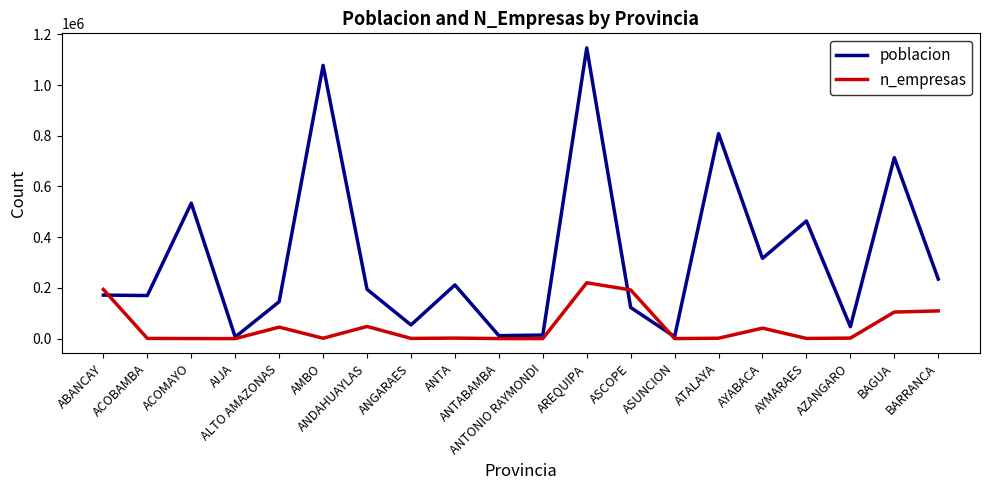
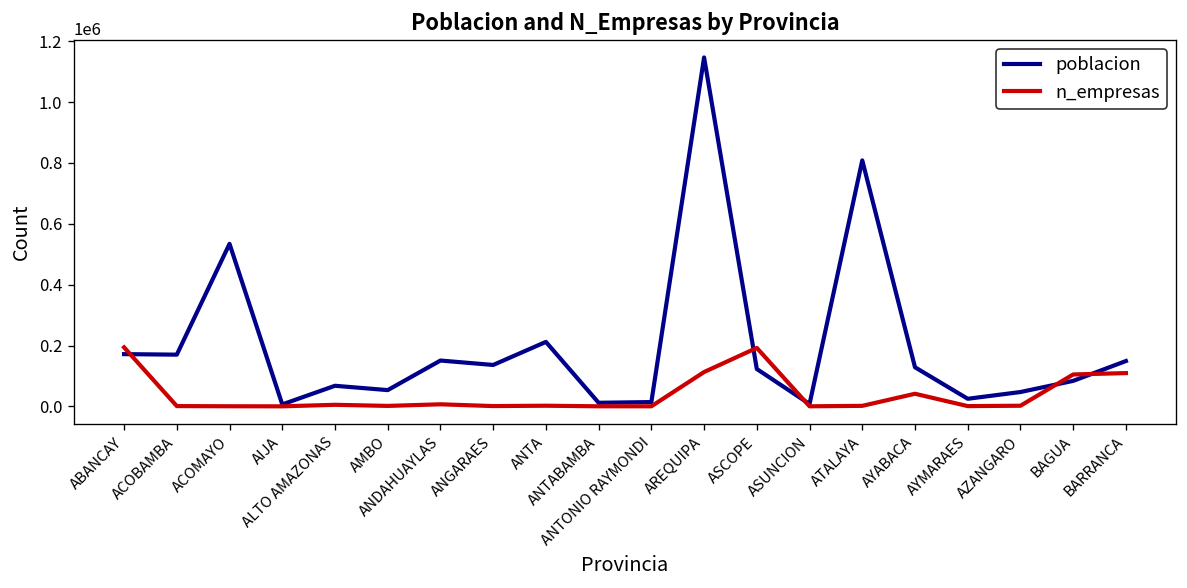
poblacion, ALTO AMAZONAS: 150000 -> 70000
n_empresas, ALTO AMAZONAS: 50000 -> 10000
poblacion, AMBO: 1080000 -> 50000
poblacion, ANDAHUAYLAS: 190000 -> 150000
n_empresas, ANDAHUAYLAS: 50000 -> 10000
poblacion, ANGARAES: 50000 -> 140000
n_empresas, AREQUIPA: 220000 -> 110000
poblacion, AYABACA: 320000 -> 130000
poblacion, AYMARAES: 460000 -> 30000
poblacion, BAGUA: 710000 -> 80000
poblacion, BARRANCA: 230000 -> 150000
